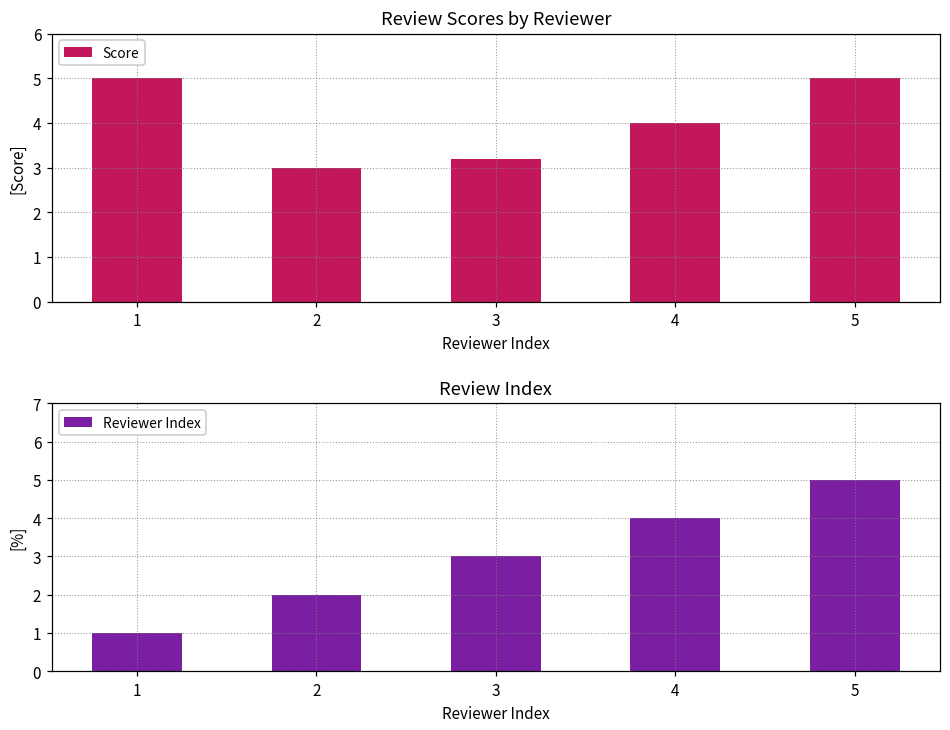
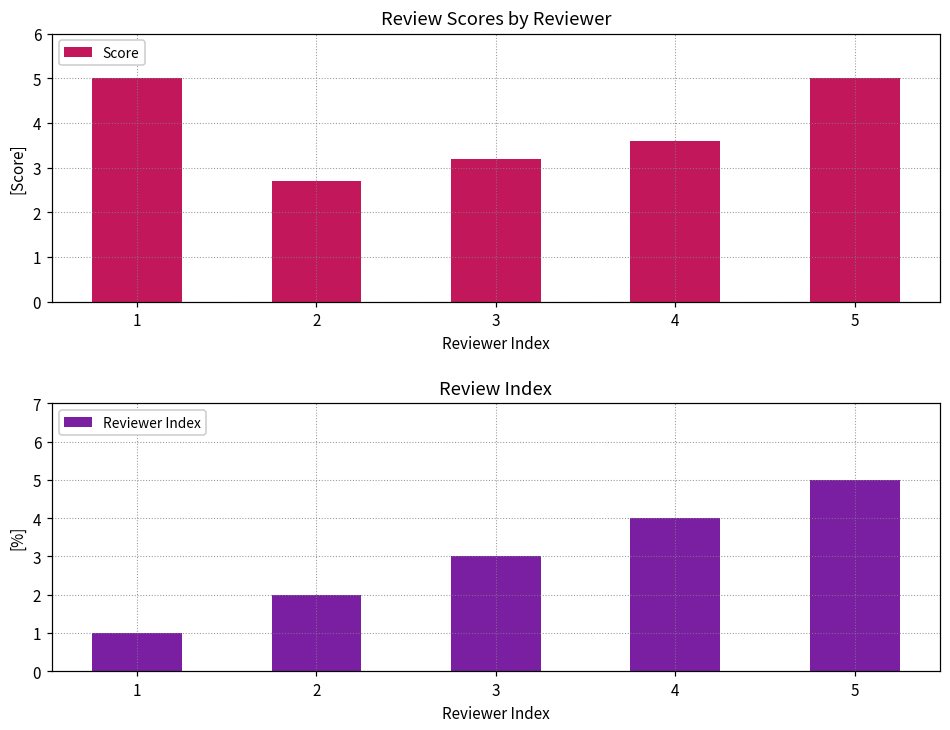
Review Scores by Reviewer, 2: 3.0 -> 2.7
Review Scores by Reviewer, 4: 4.0 -> 3.6
